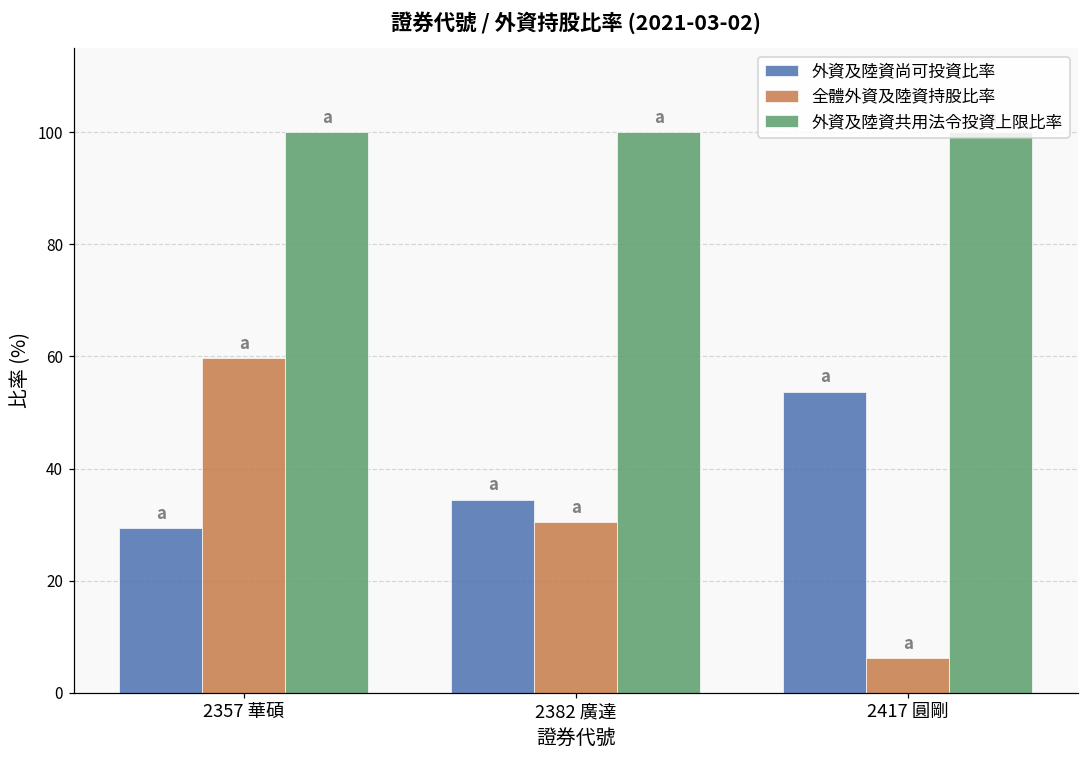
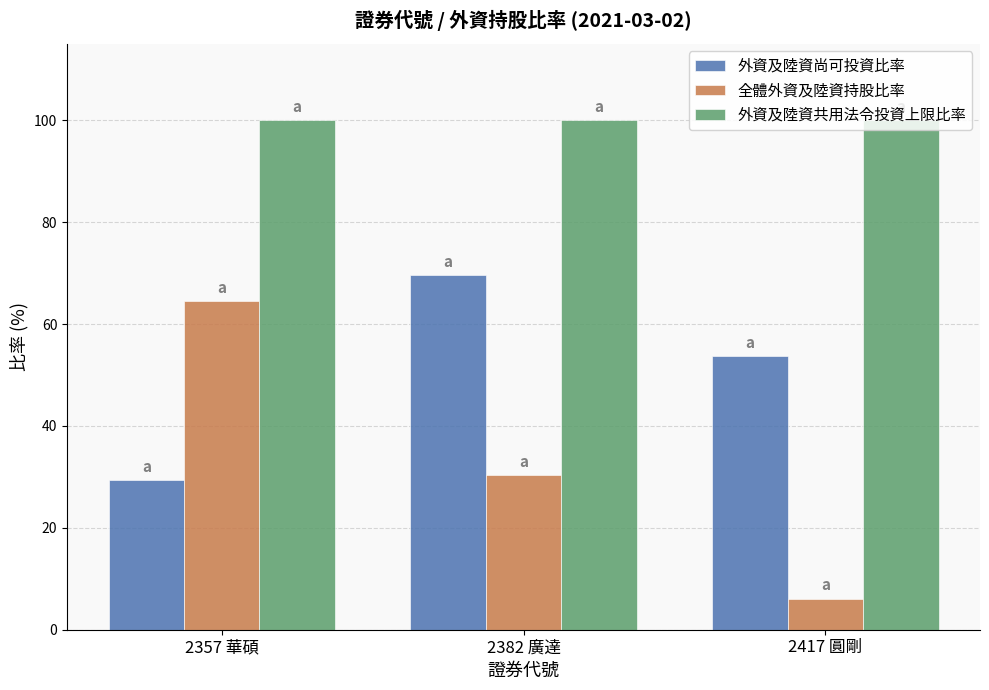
全體外資及陸資持股比率, 2357 華碩: 60 -> 64
外資及陸資尚可投資比率, 2382 廣達: 34 -> 70
